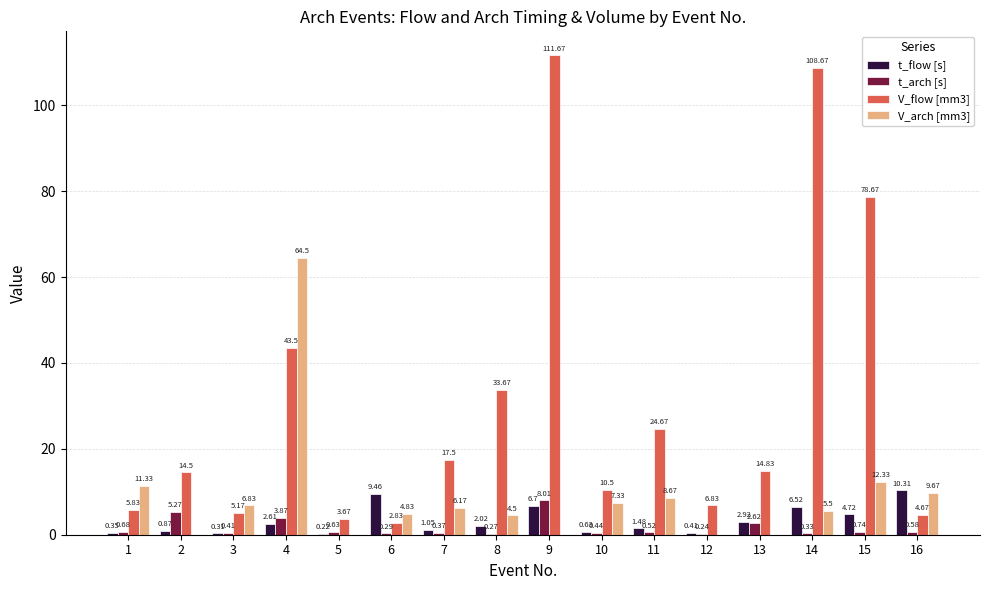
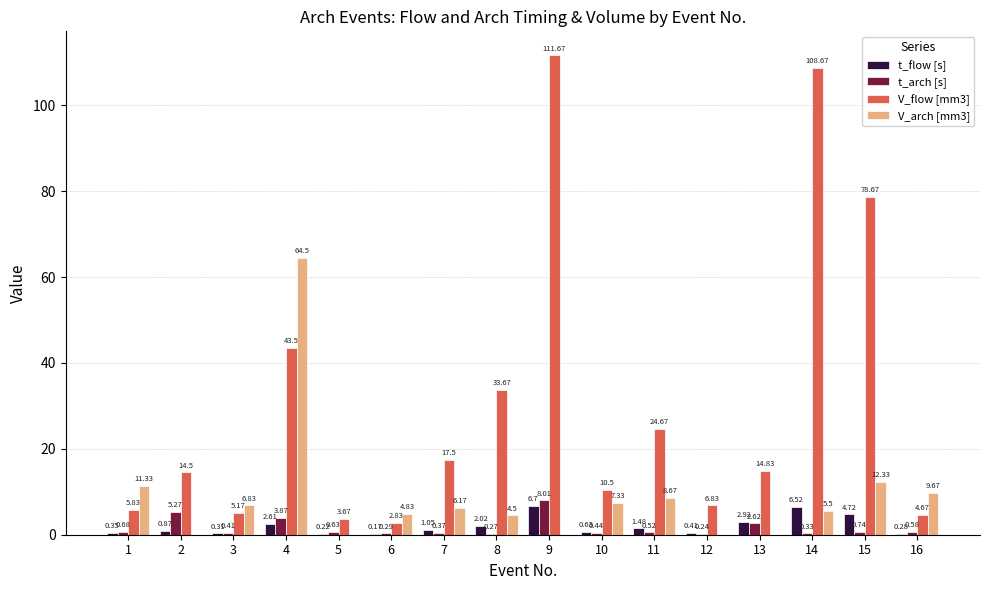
t_flow [s], 6: 9.46 -> 0.17
t_flow [s], 16: 10.31 -> 0.28
